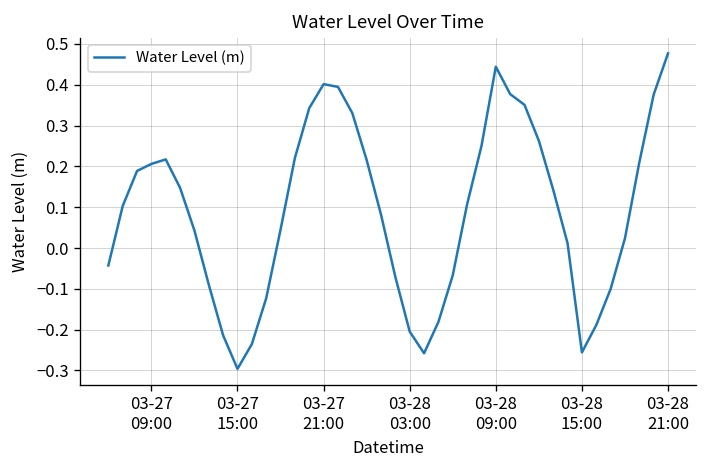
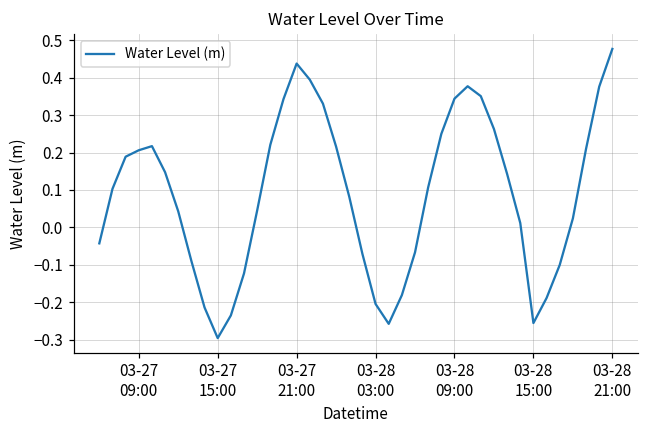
03-27 21:00: 0.40 -> 0.44
03-28 09:00: 0.44 -> 0.34
